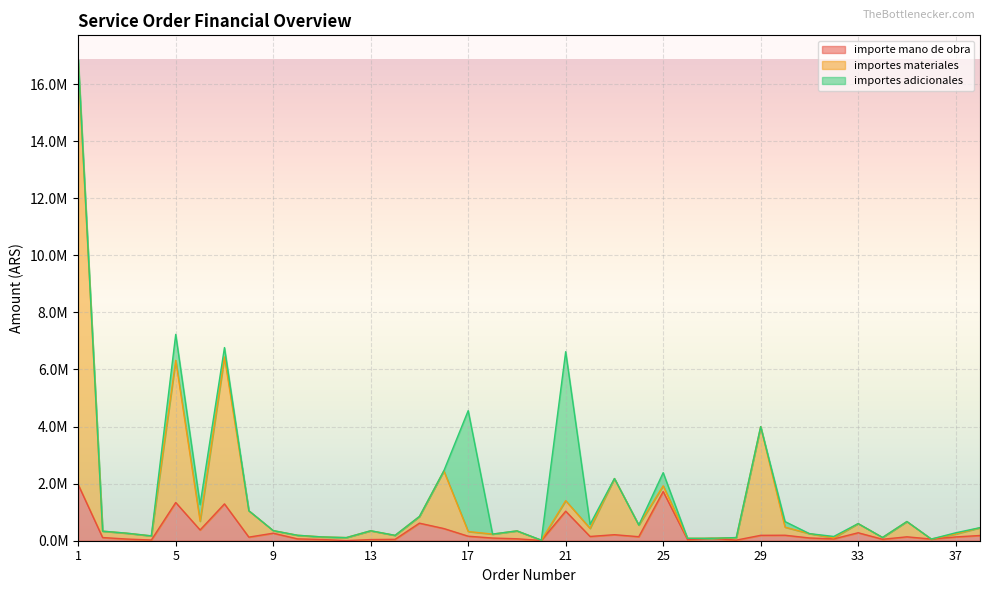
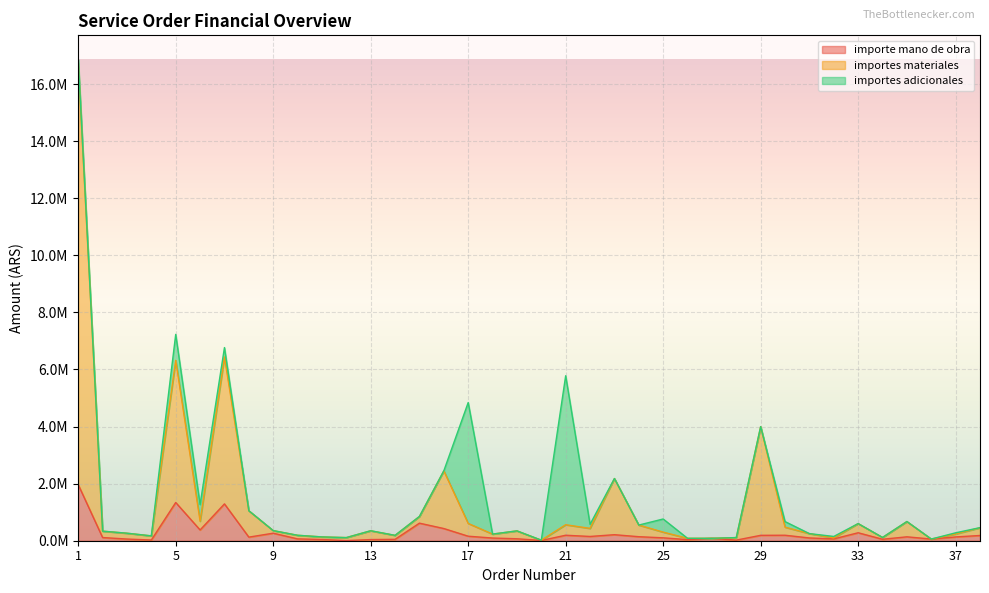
importes materiales, 17: 200000 -> 400000
importe mano de obra, 21: 1000000 -> 200000
importe mano de obra, 25: 1700000 -> 100000
